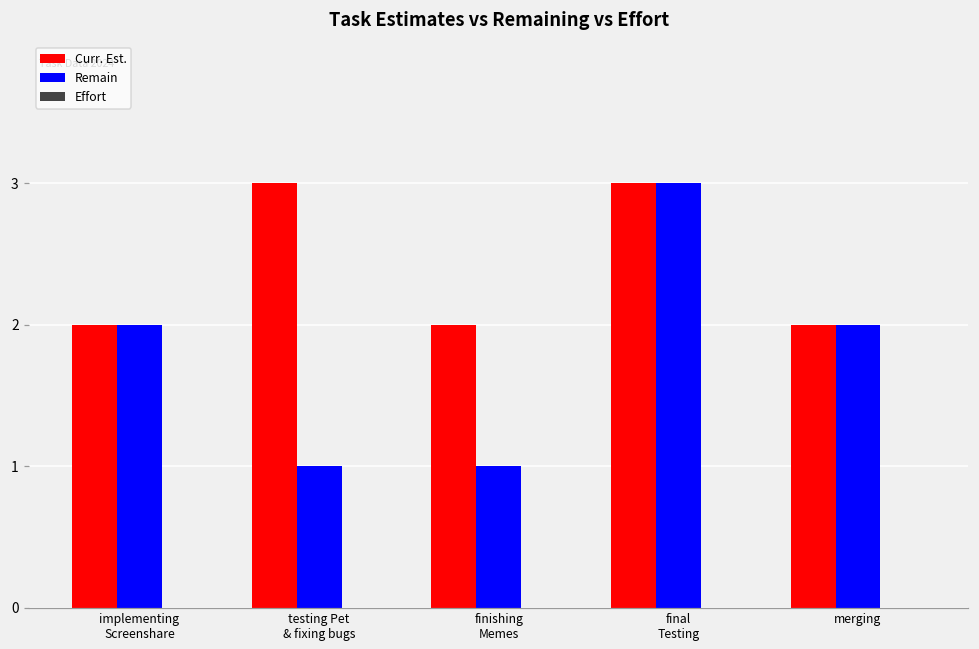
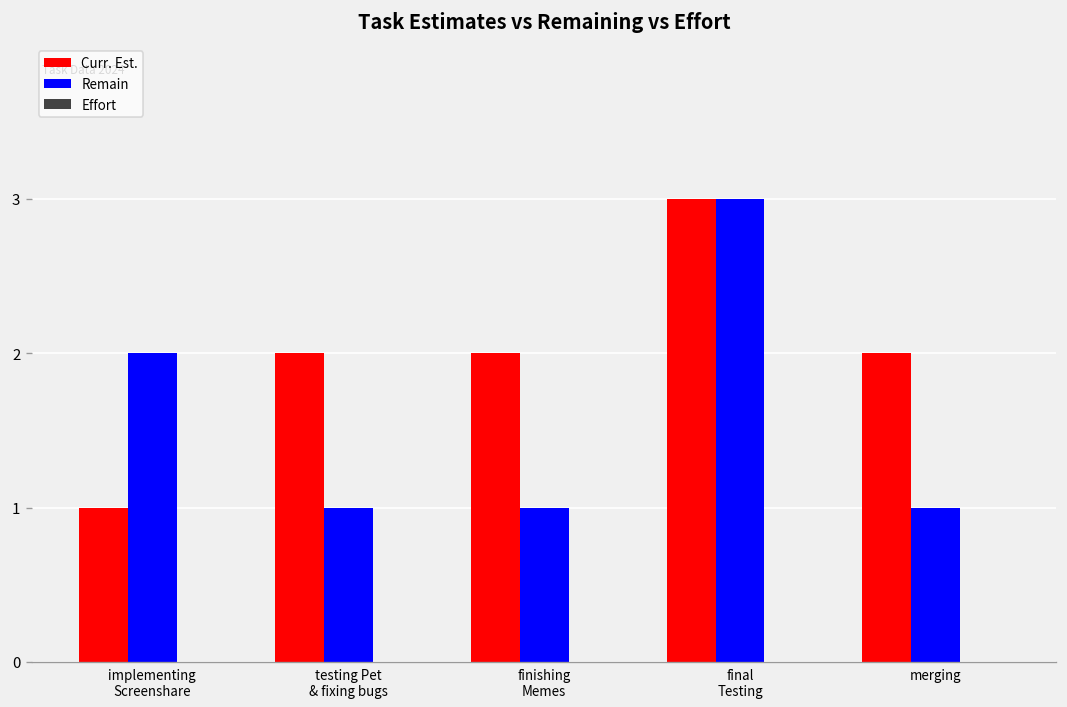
Curr. Est., implementing Screenshare: 2 -> 1
Curr. Est., testing Pet & fixing bugs: 3 -> 2
Remain, merging: 2 -> 1
